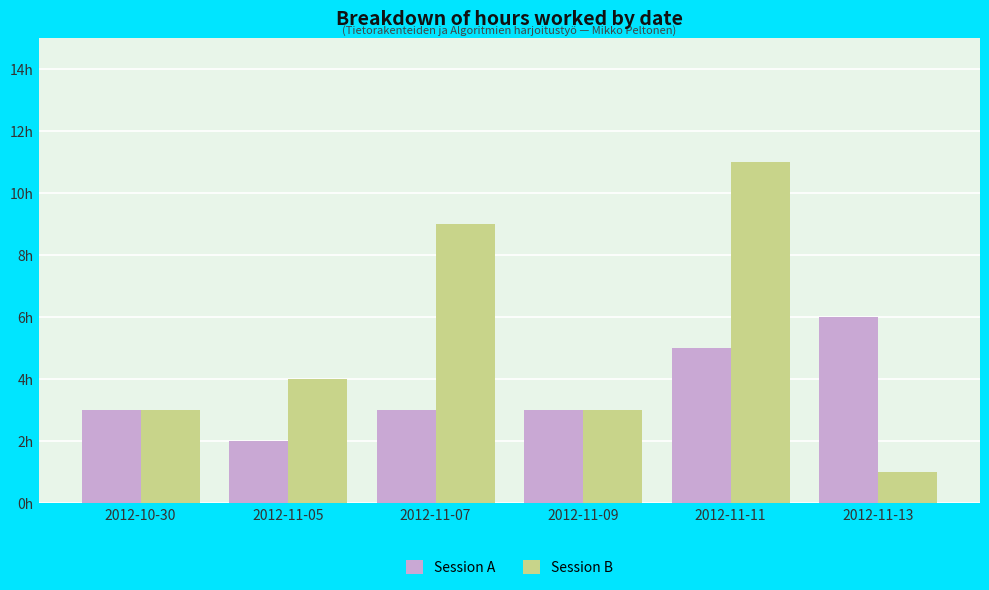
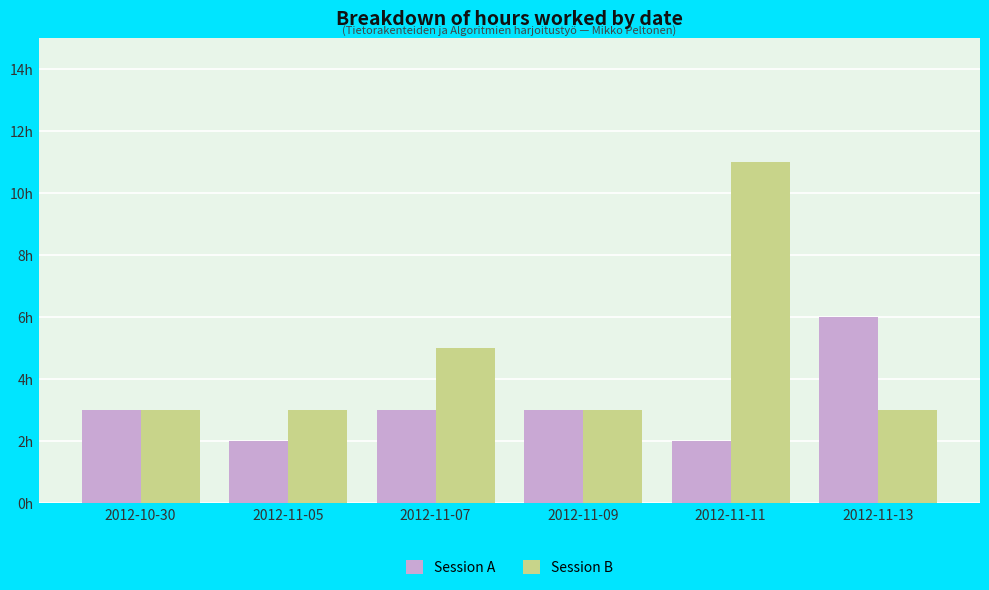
Session B, 2012-11-05: 4h -> 3h
Session B, 2012-11-07: 9h -> 5h
Session A, 2012-11-11: 5h -> 2h
Session B, 2012-11-13: 1h -> 3h
